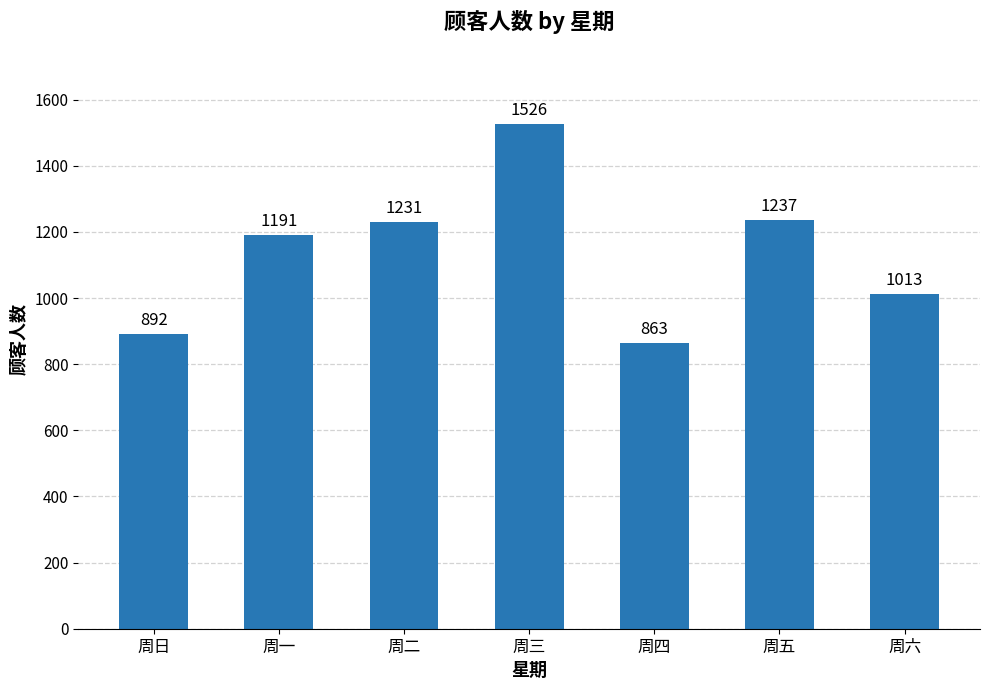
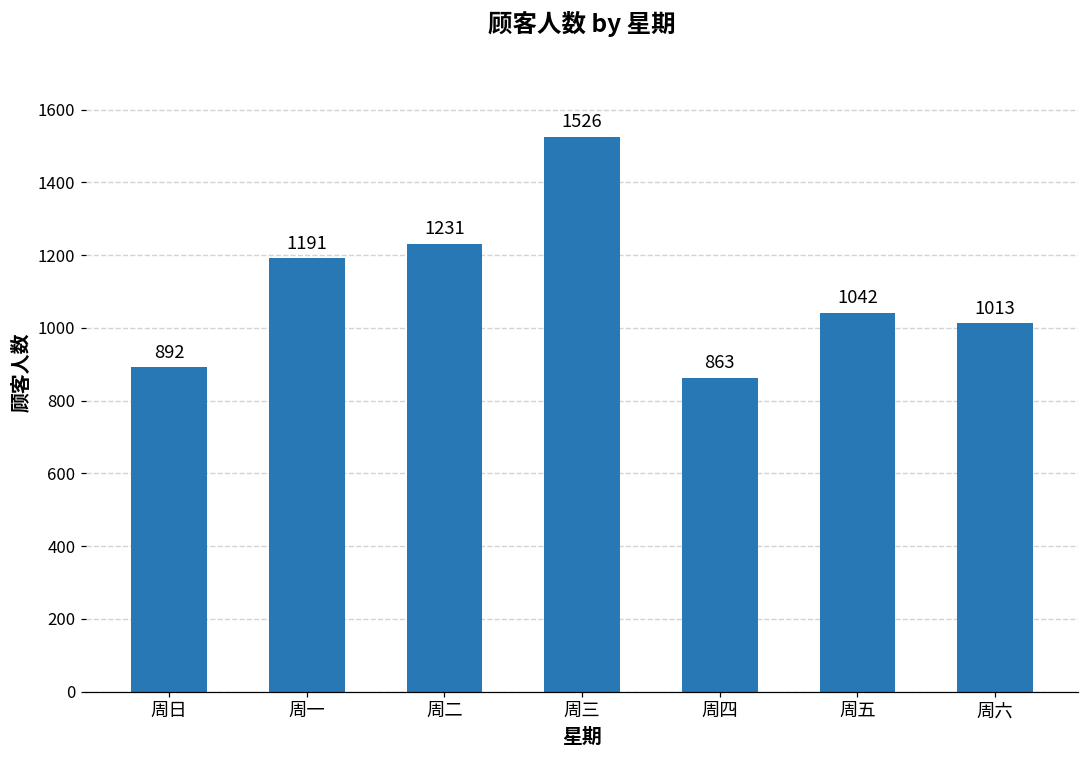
周五: 1237 -> 1042
